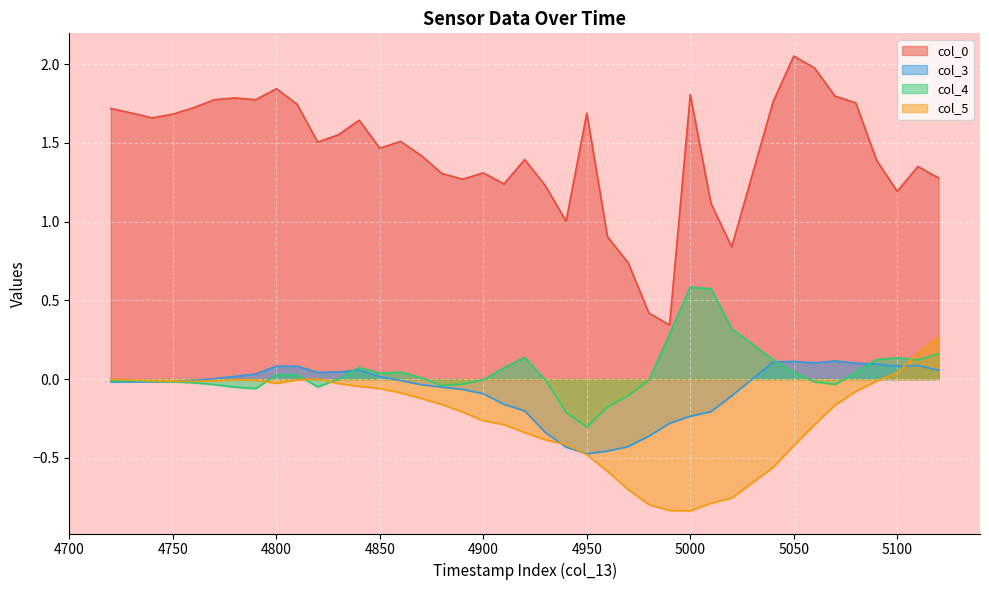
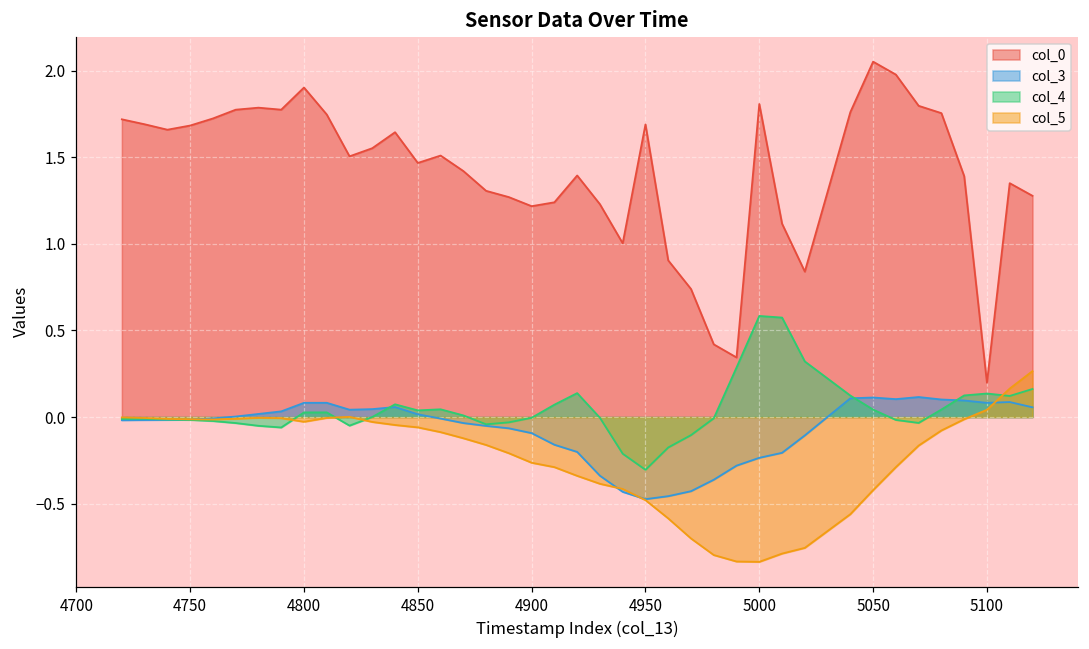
col_0, 4800: 1.84 -> 1.90
col_0, 4900: 1.31 -> 1.22
col_0, 5100: 1.19 -> 0.20
